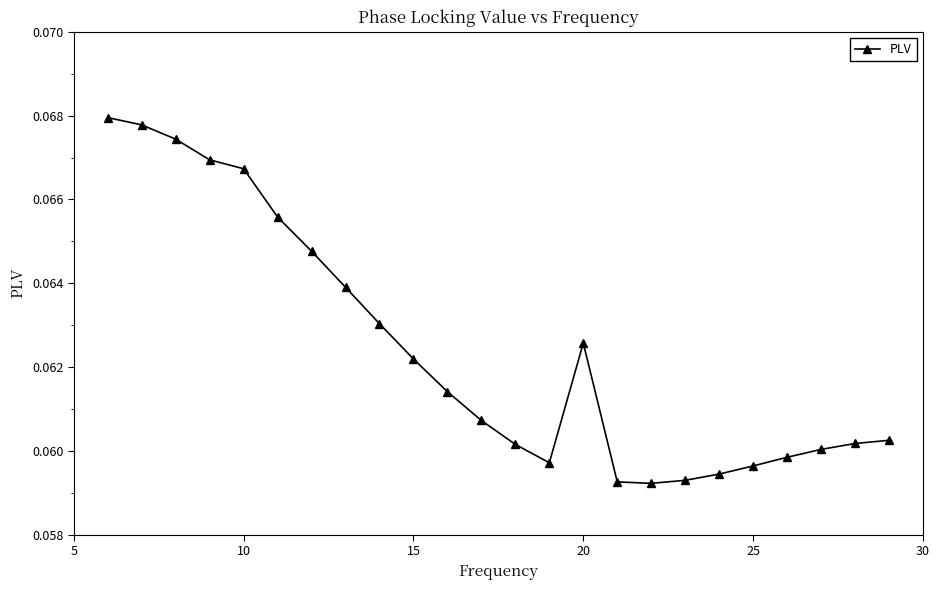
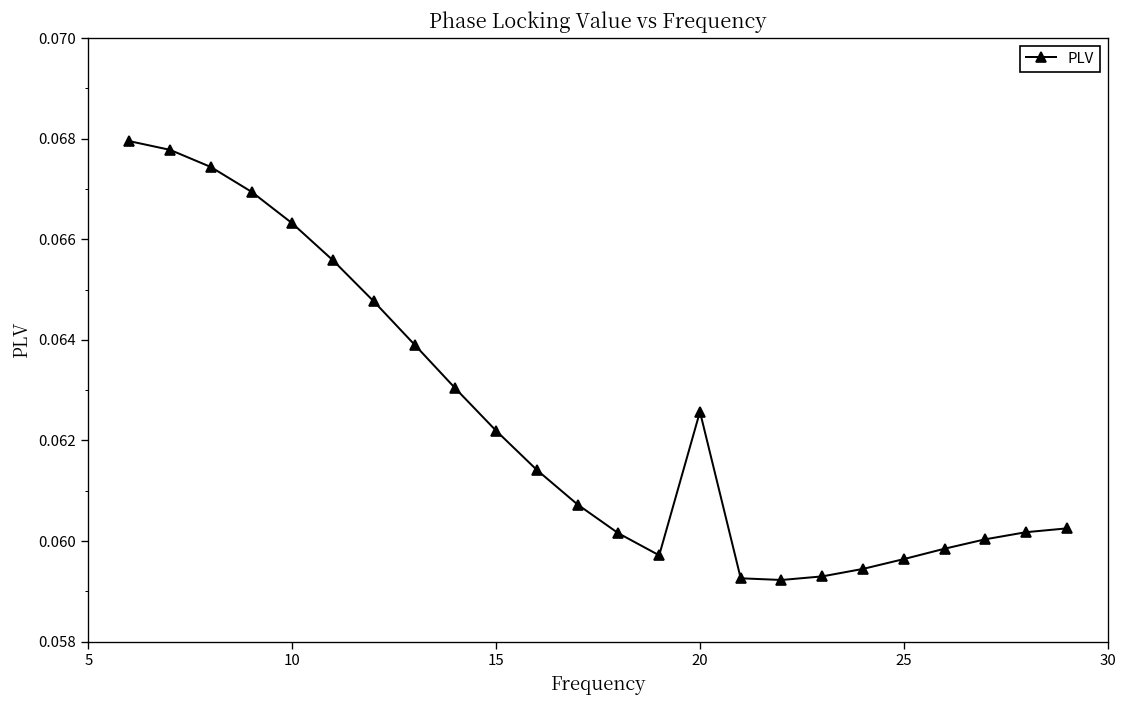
10: 0.0667 -> 0.0663
